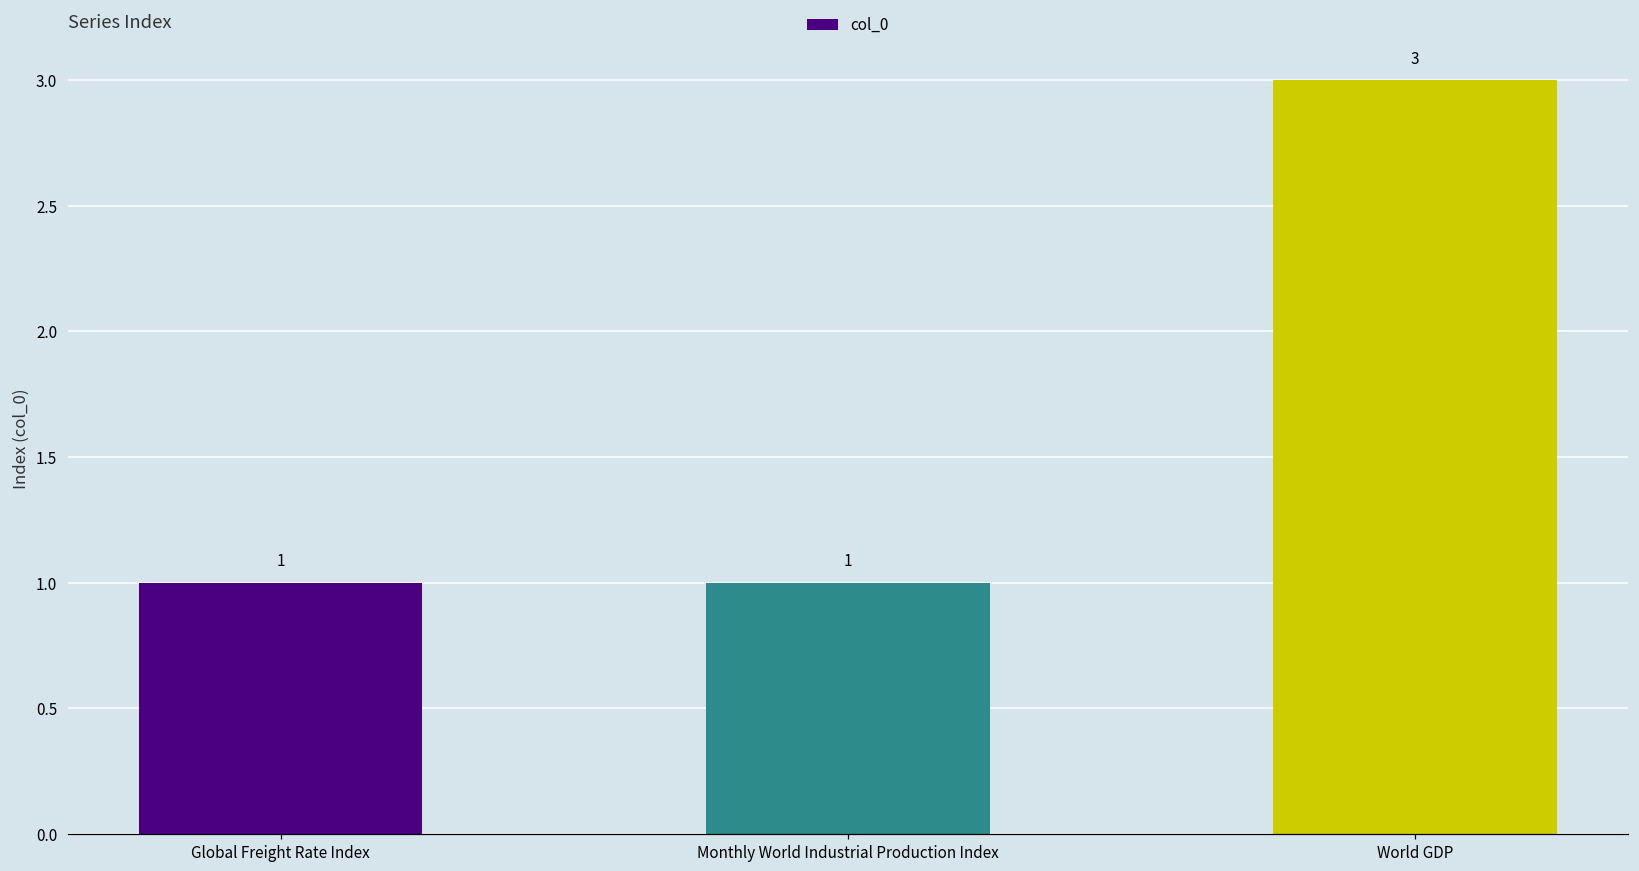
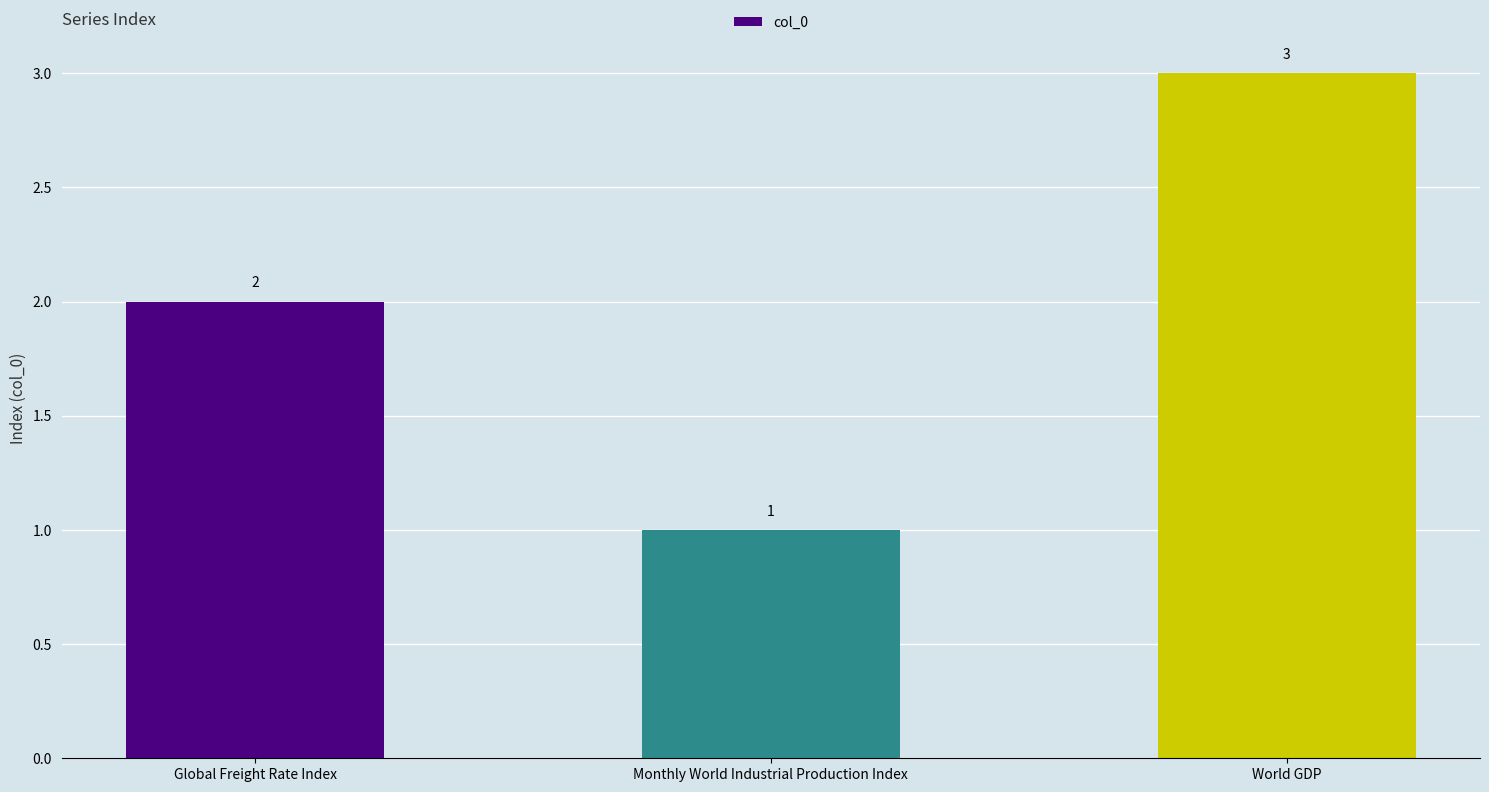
Global Freight Rate Index: 1 -> 2
